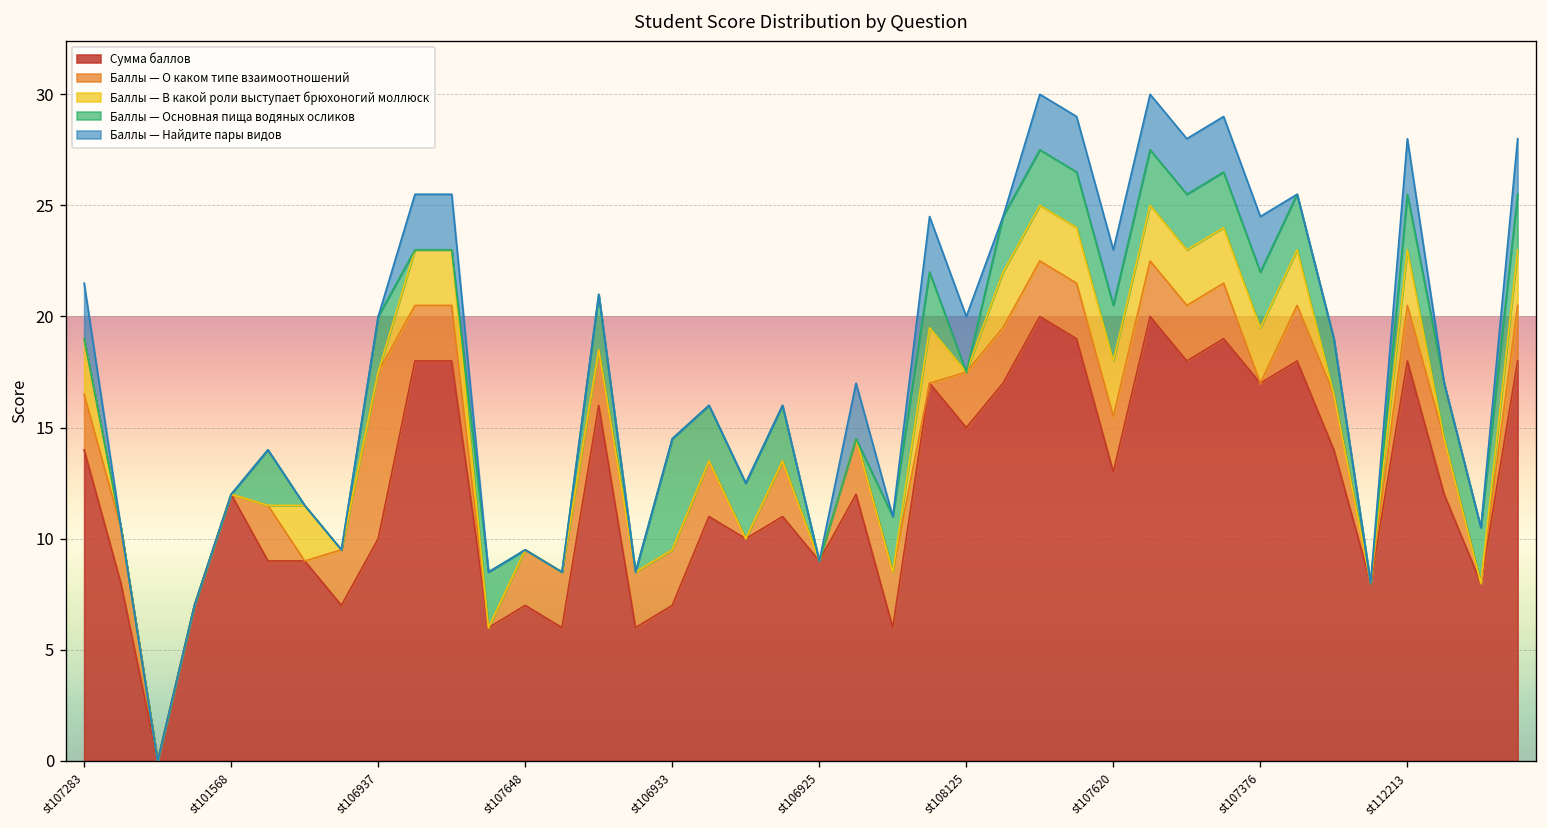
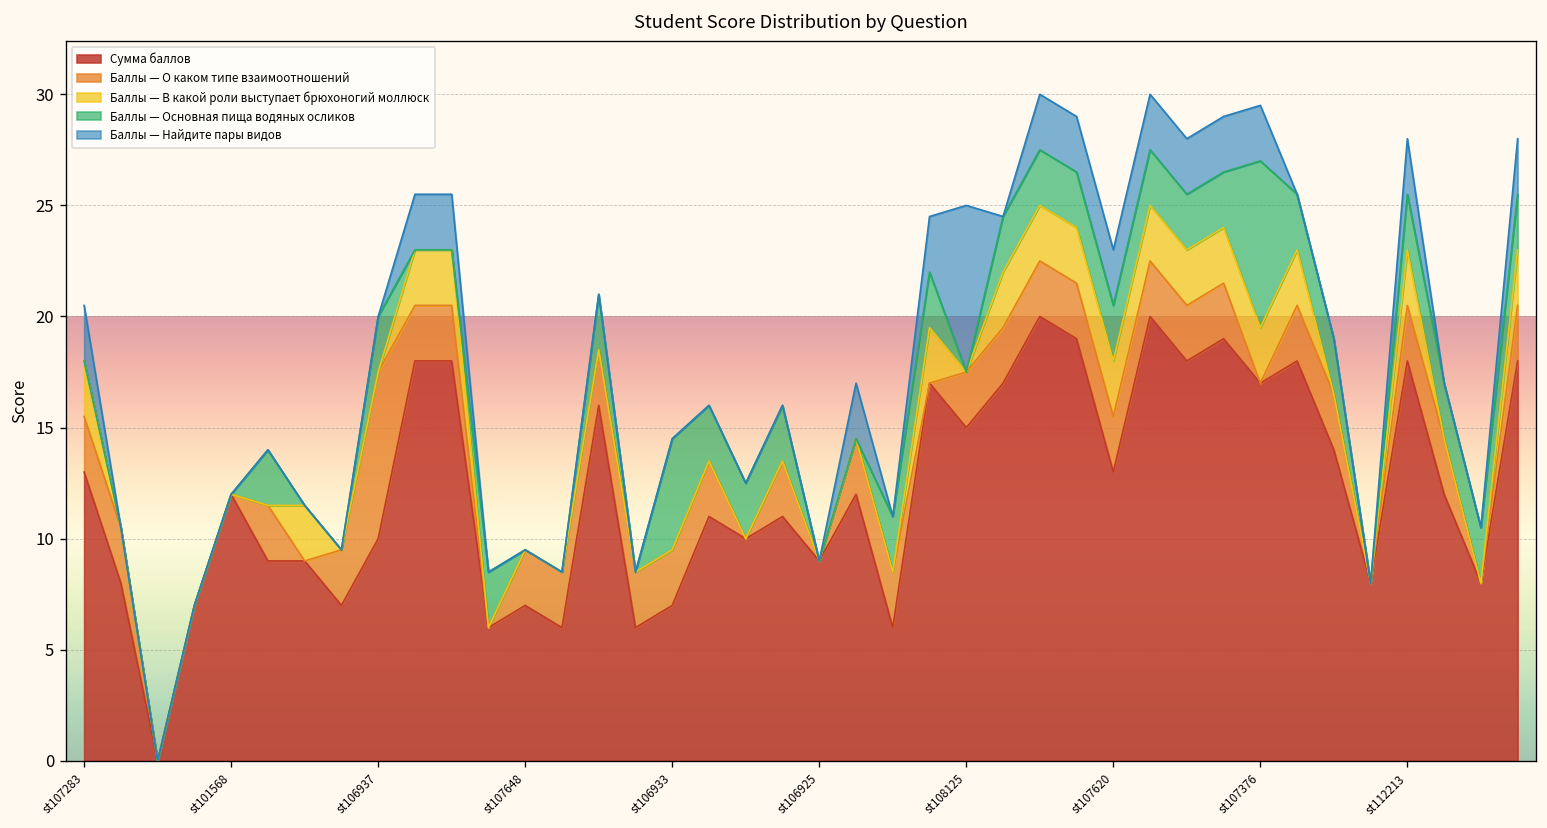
Сумма баллов, st107283: 14 -> 13
Баллы — Найдите пары видов, st108125: 2.5 -> 7.5
Баллы — Основная пища водяных осликов, st107376: 2.5 -> 7.5
